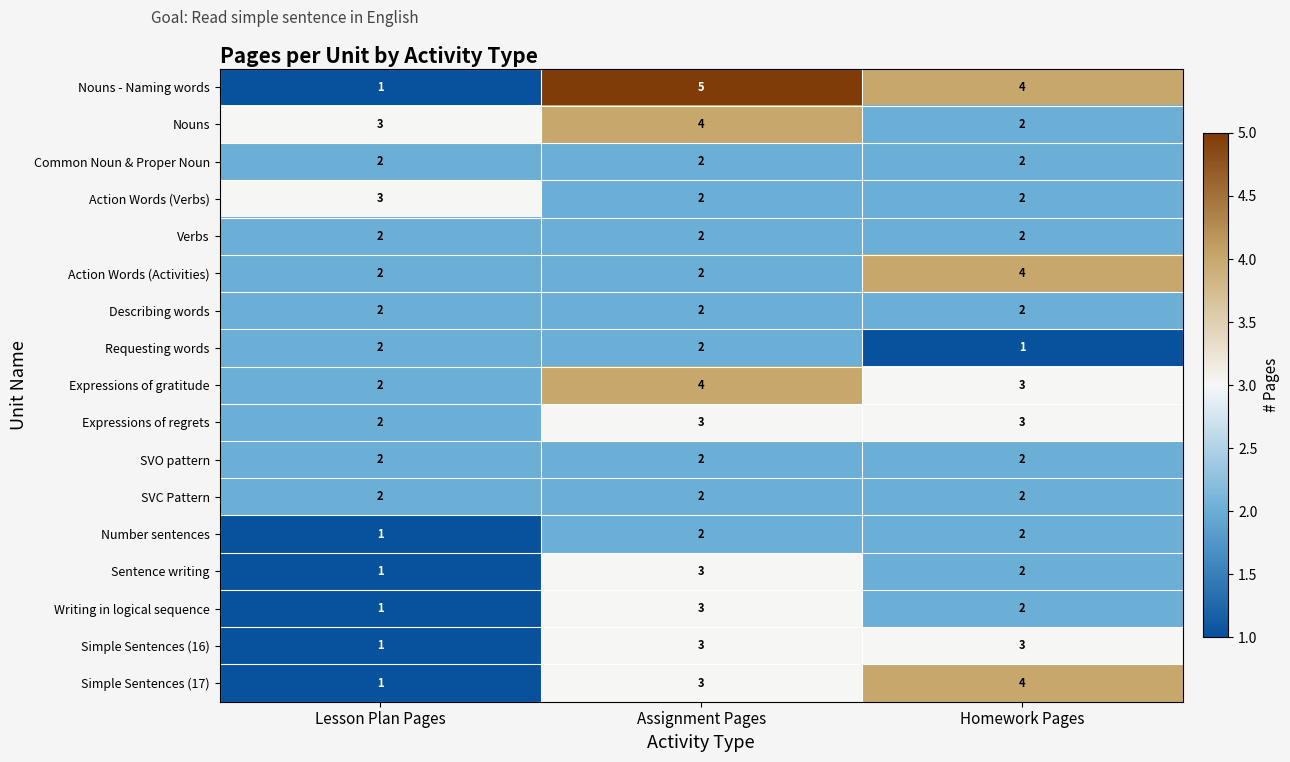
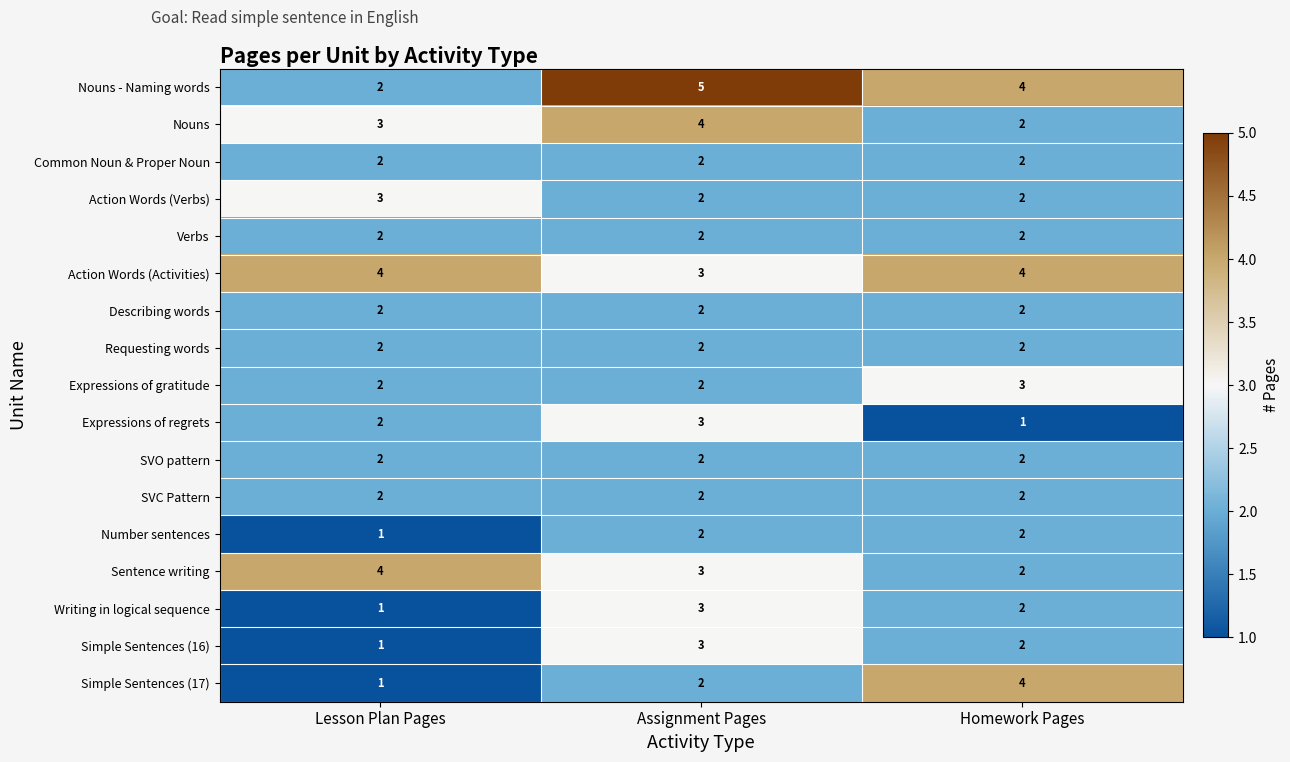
Nouns - Naming words, Lesson Plan Pages: 1 -> 2
Action Words (Activities), Lesson Plan Pages: 2 -> 4
Action Words (Activities), Assignment Pages: 2 -> 3
Requesting words, Homework Pages: 1 -> 2
Expressions of gratitude, Assignment Pages: 4 -> 2
Expressions of regrets, Homework Pages: 3 -> 1
Sentence writing, Lesson Plan Pages: 1 -> 4
Simple Sentences (16), Homework Pages: 3 -> 2
Simple Sentences (17), Assignment Pages: 3 -> 2
